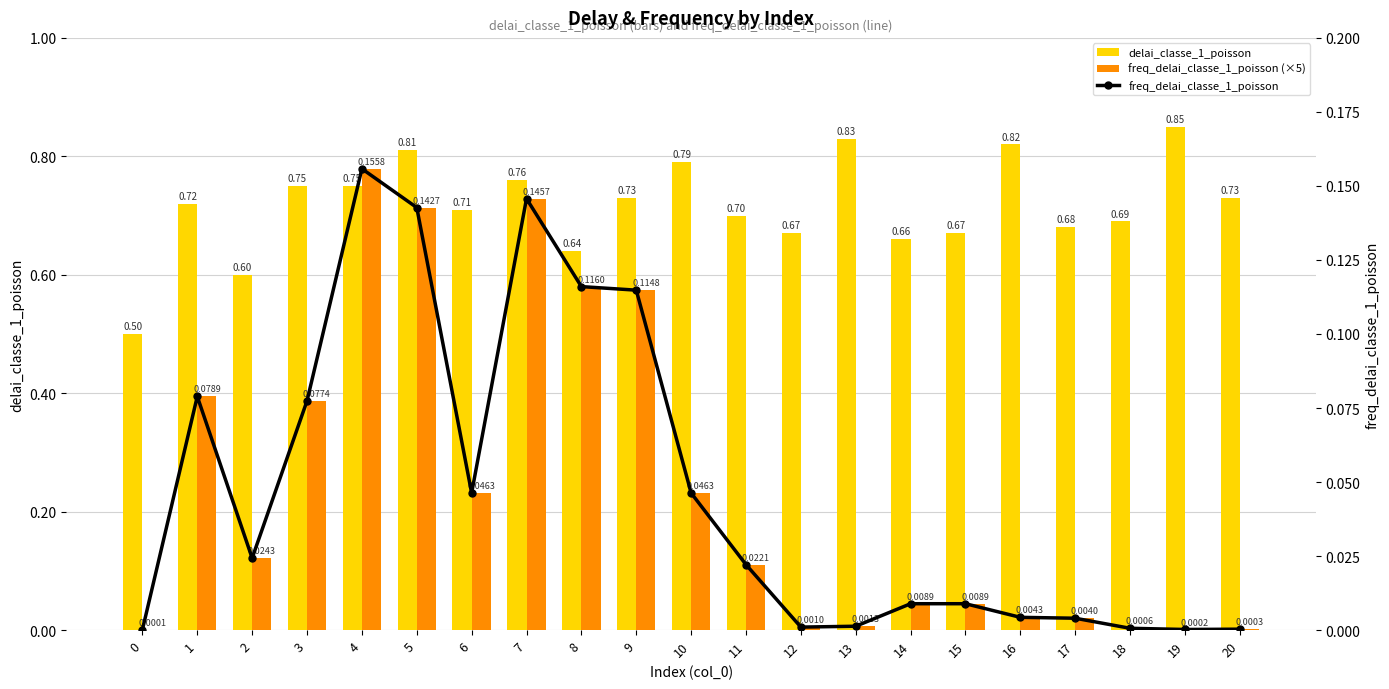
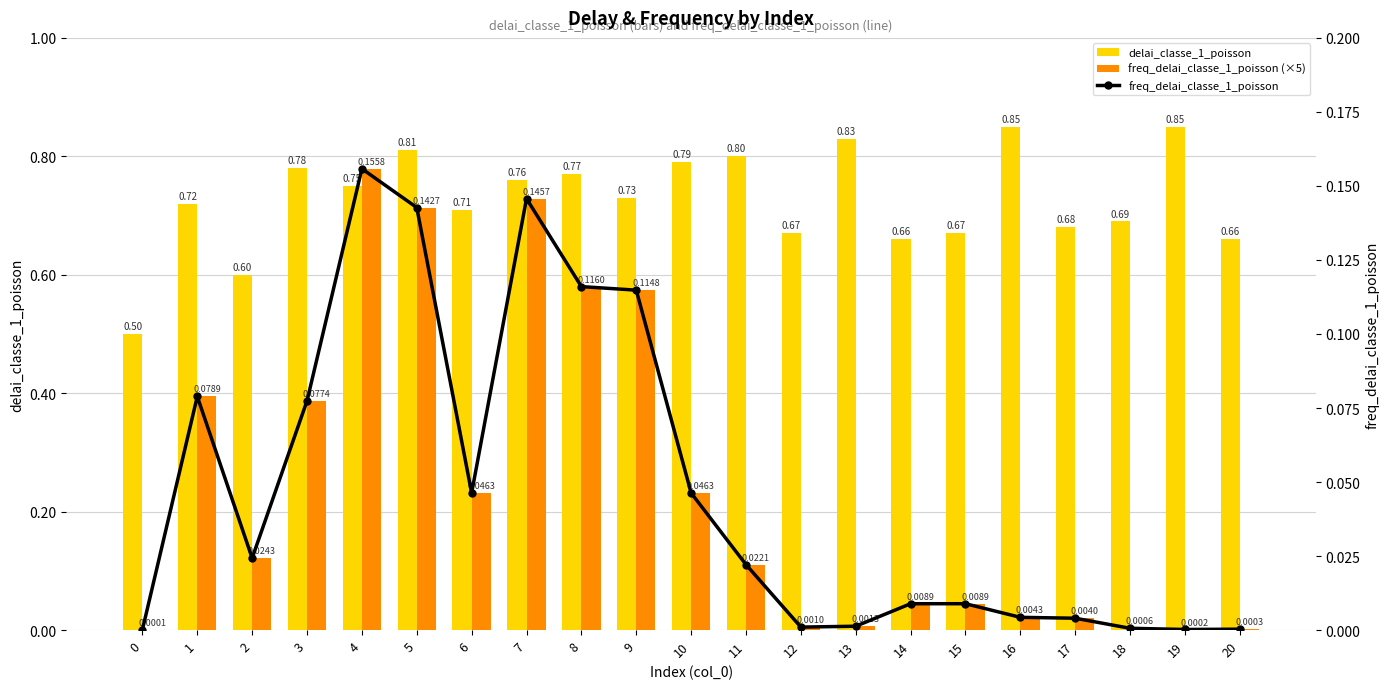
delai_classe_1_poisson, 3: 0.75 -> 0.78
delai_classe_1_poisson, 8: 0.64 -> 0.77
delai_classe_1_poisson, 11: 0.70 -> 0.80
delai_classe_1_poisson, 16: 0.82 -> 0.85
delai_classe_1_poisson, 20: 0.73 -> 0.66
